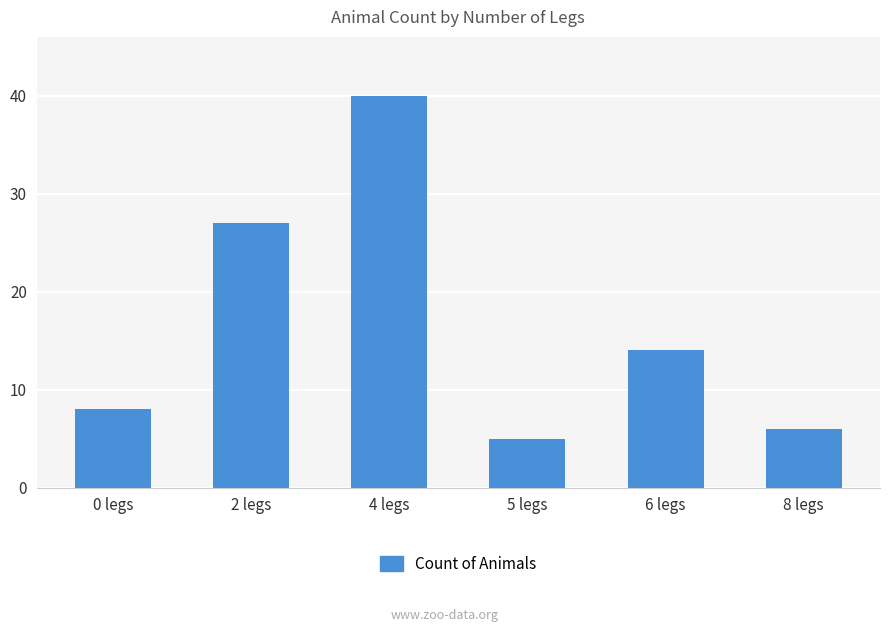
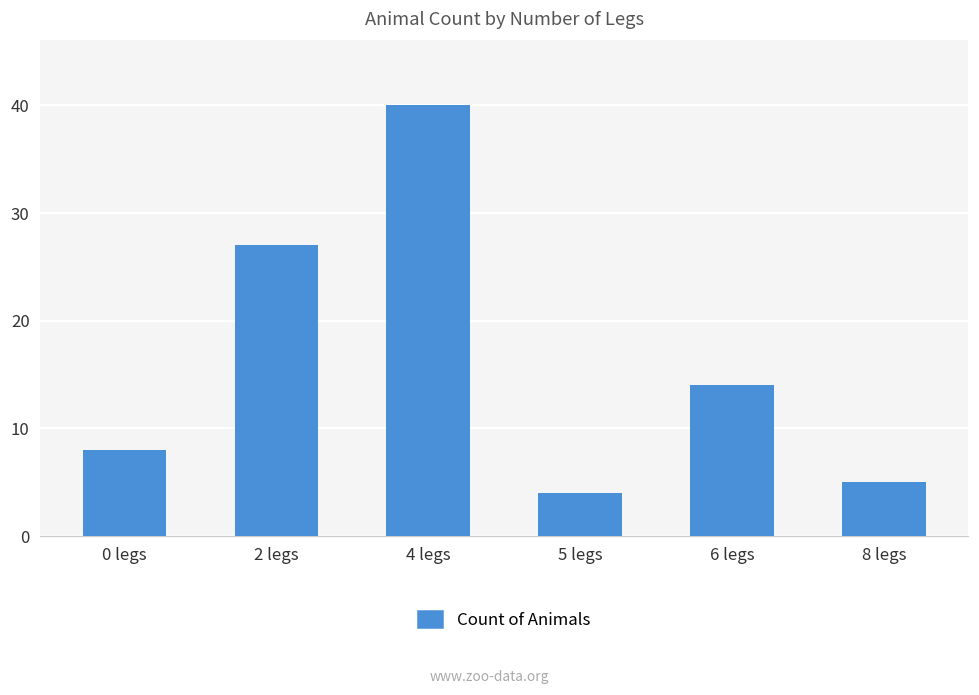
5 legs: 5 -> 4
8 legs: 6 -> 5
